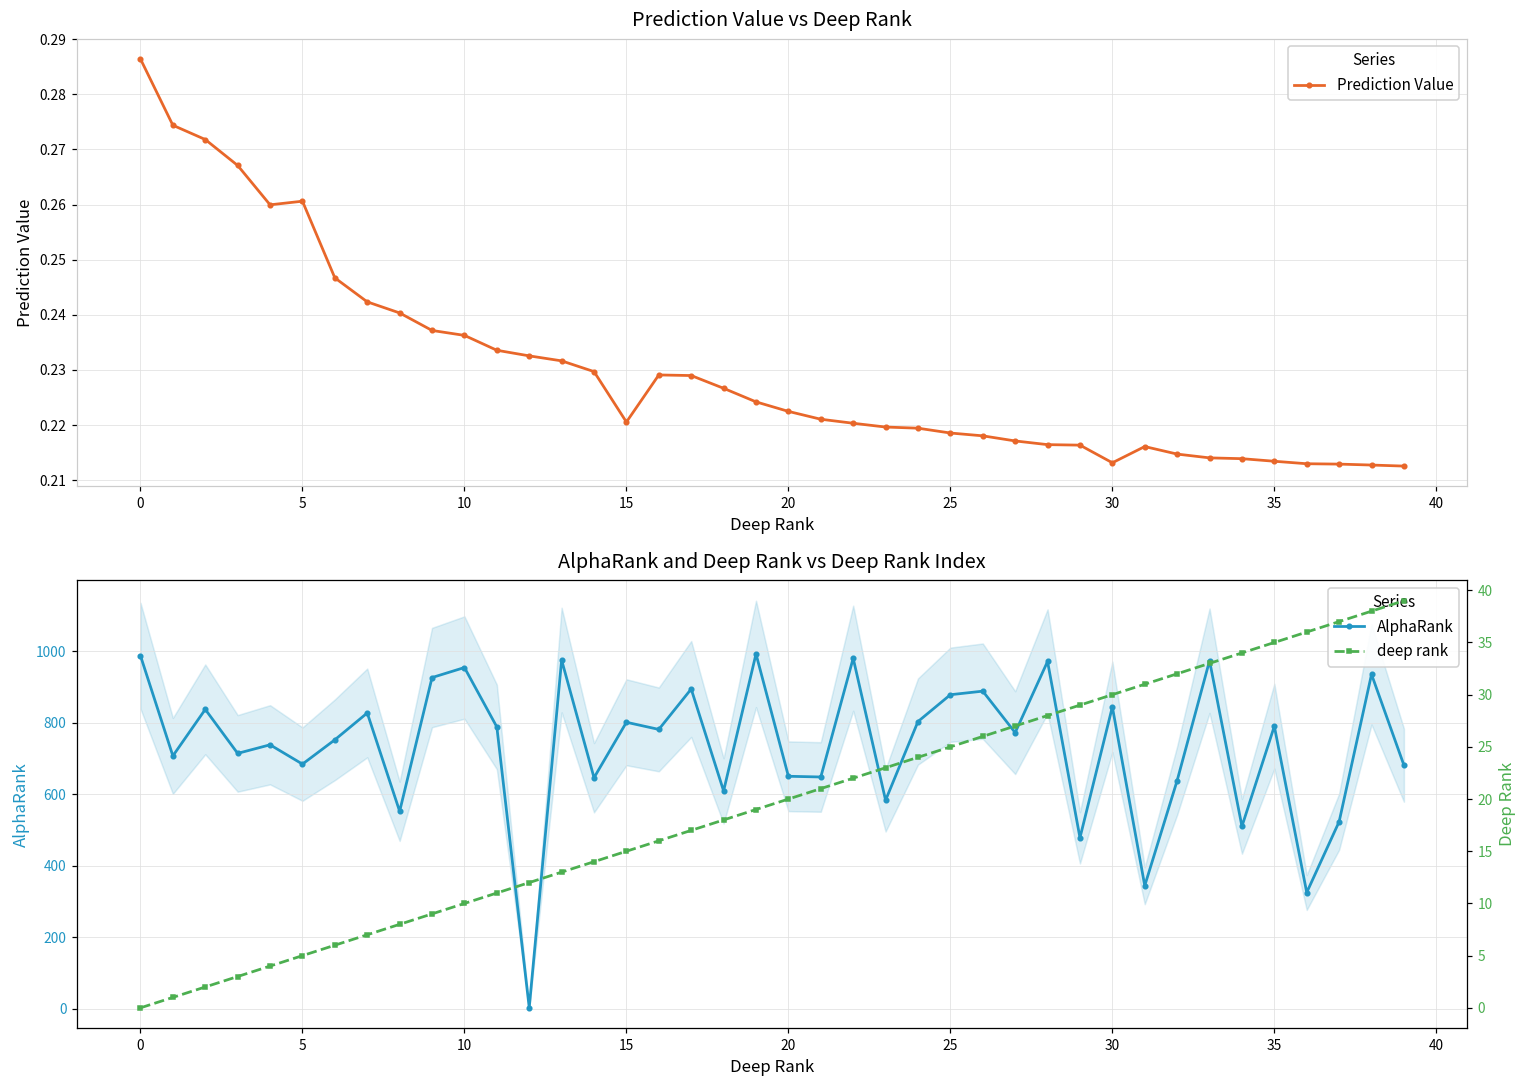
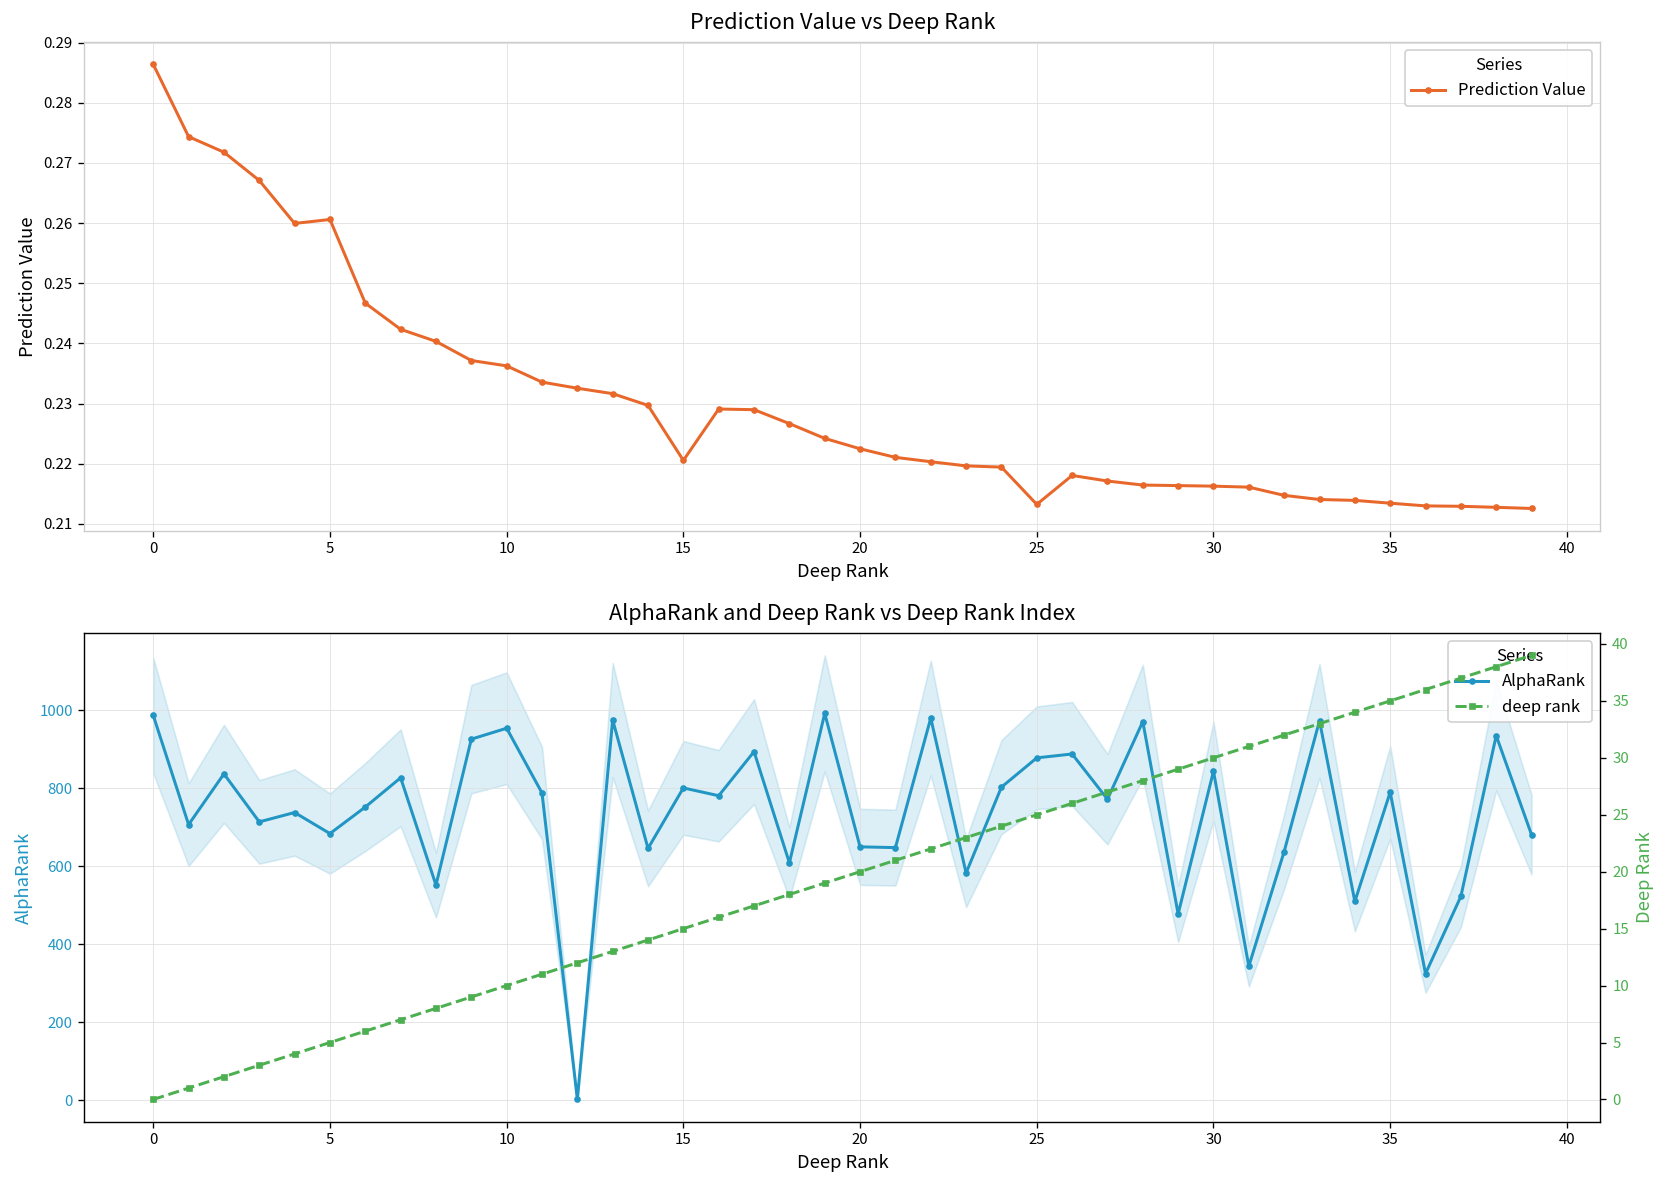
Prediction Value vs Deep Rank, 25: 0.219 -> 0.213
Prediction Value vs Deep Rank, 30: 0.213 -> 0.216
